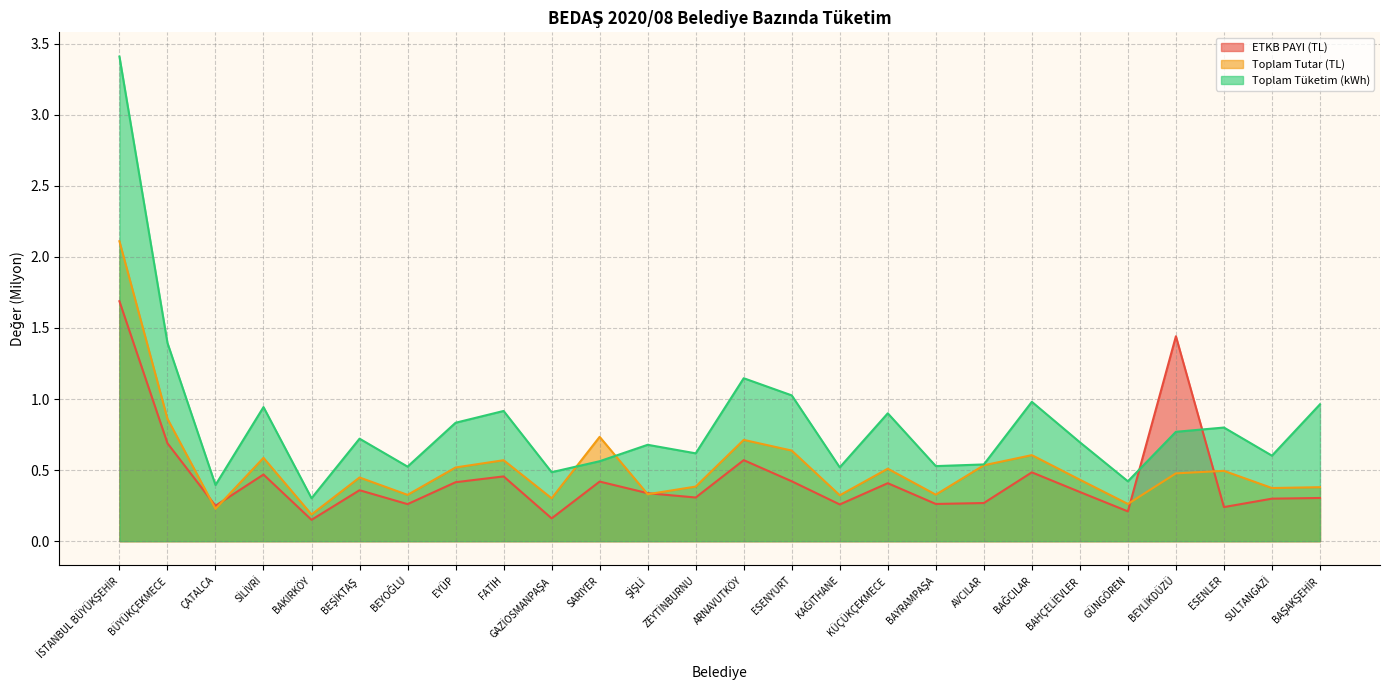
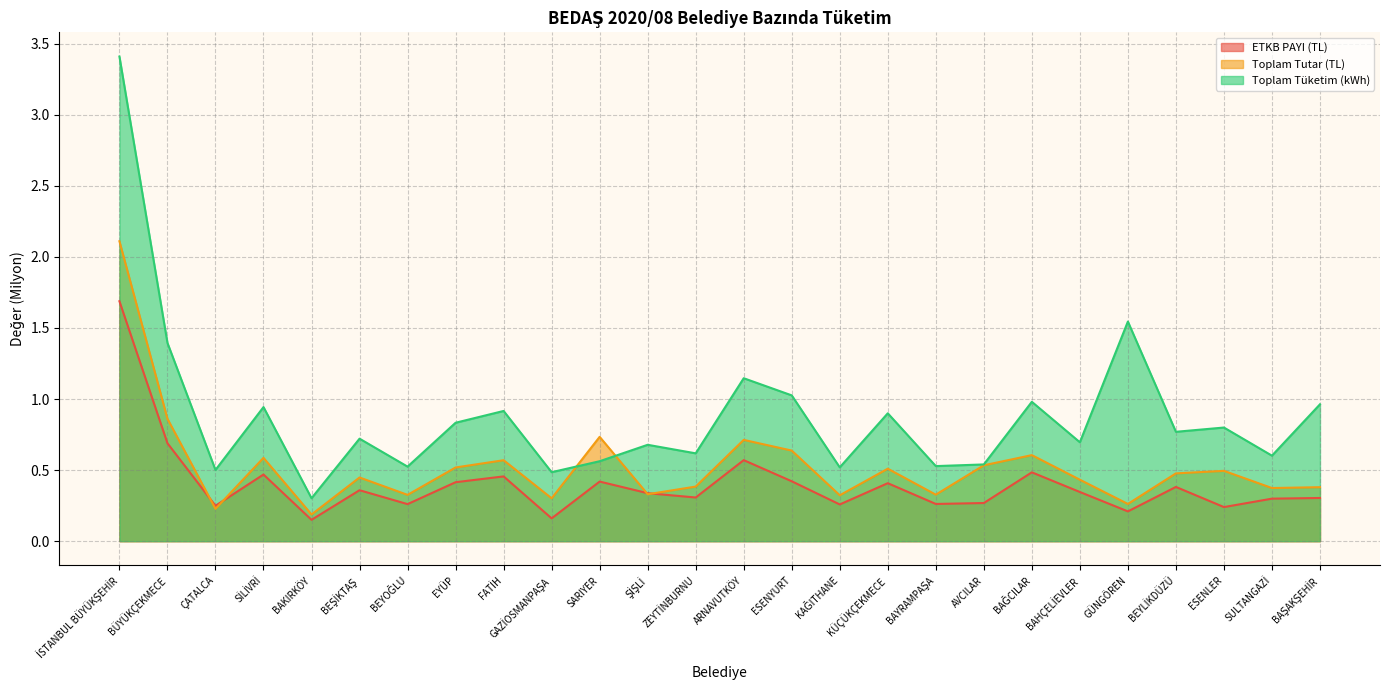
Toplam Tüketim (kWh), ÇATALCA: 0.40 -> 0.50
Toplam Tüketim (kWh), GÜNGÖREN: 0.42 -> 1.55
ETKB PAYI (TL), BEYLİKDÜZÜ: 1.44 -> 0.38
